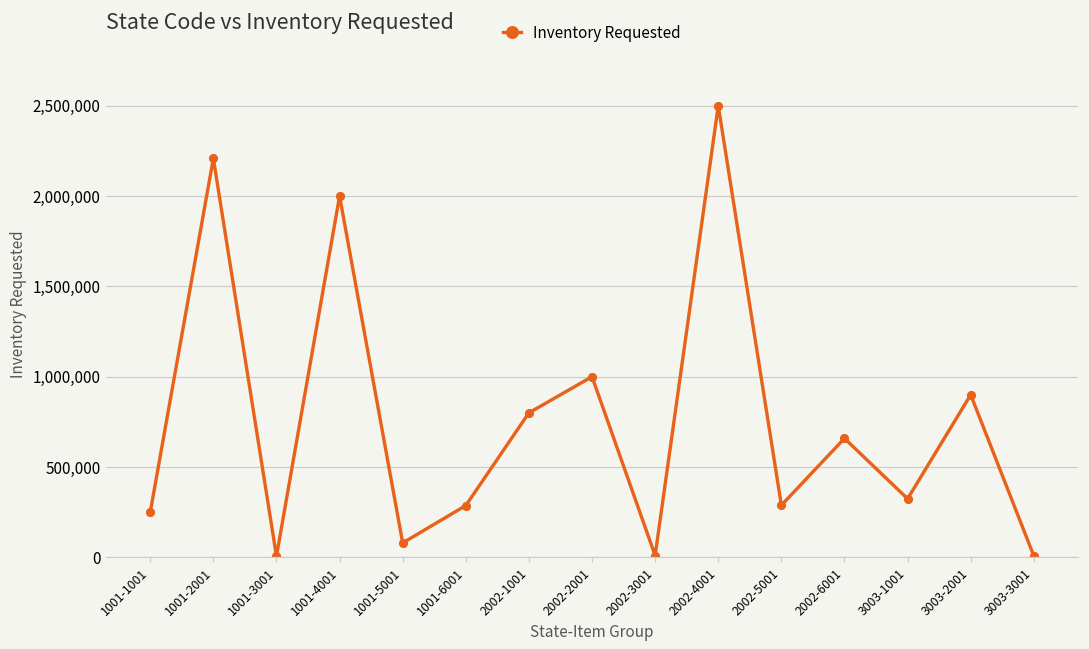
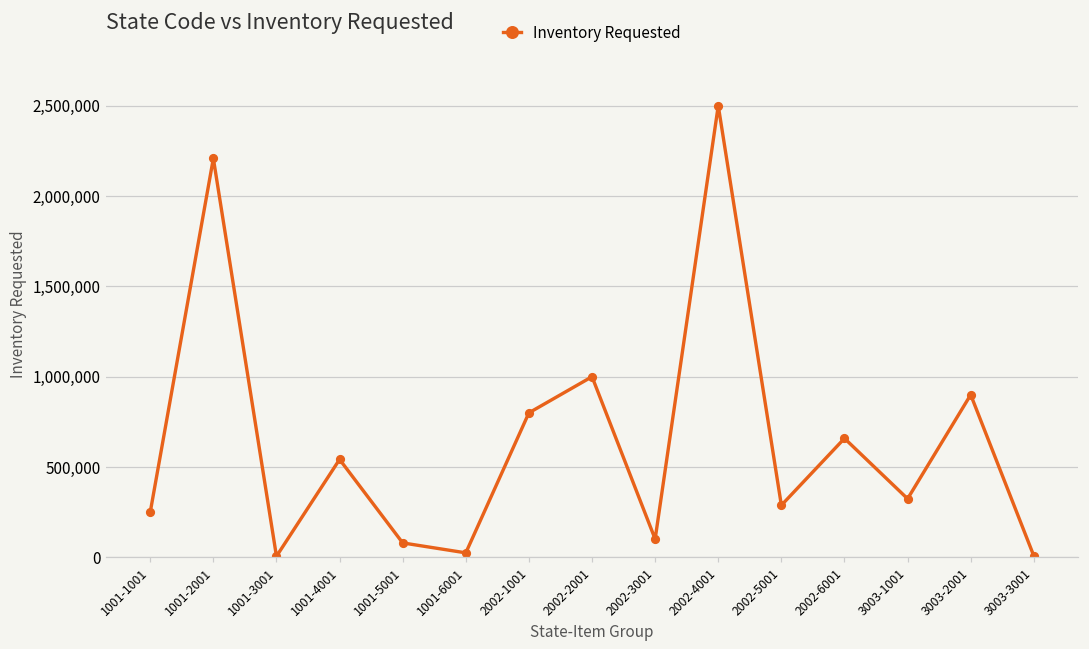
1001-4001: 2,000,000 -> 540,000
1001-6001: 290,000 -> 30,000
2002-3001: 10,000 -> 100,000
